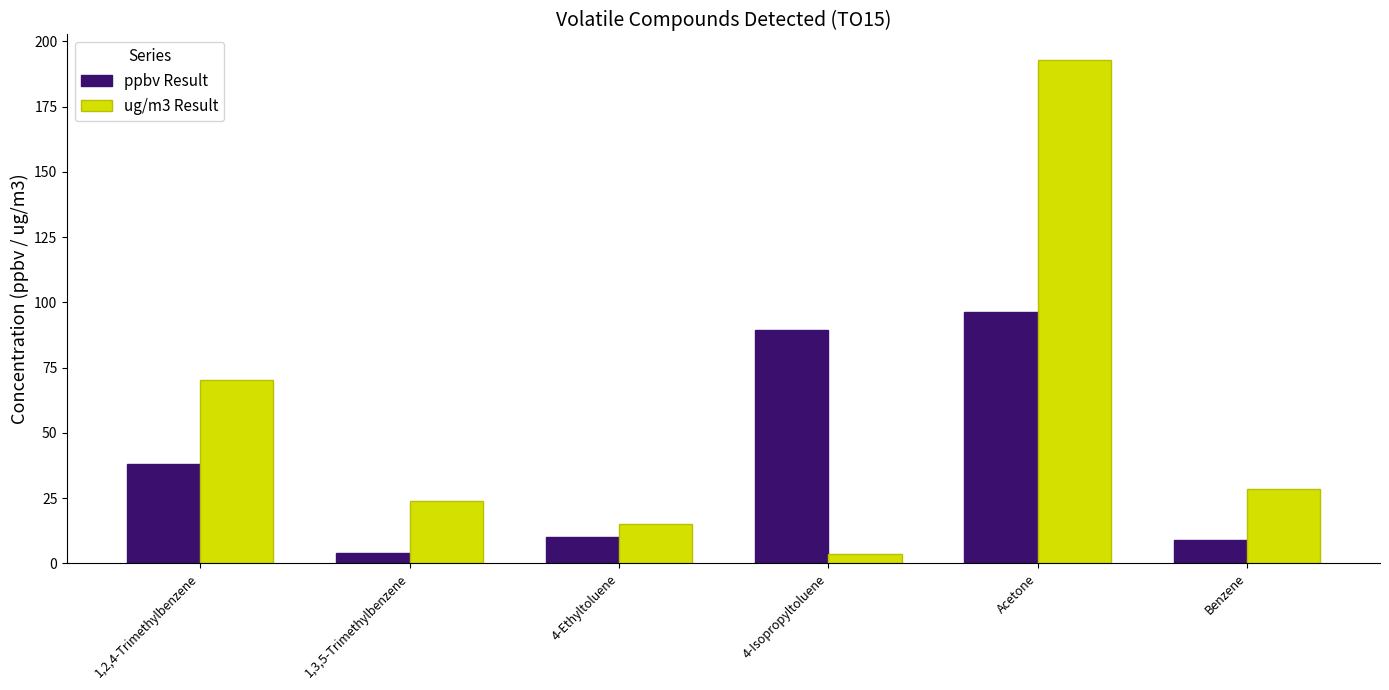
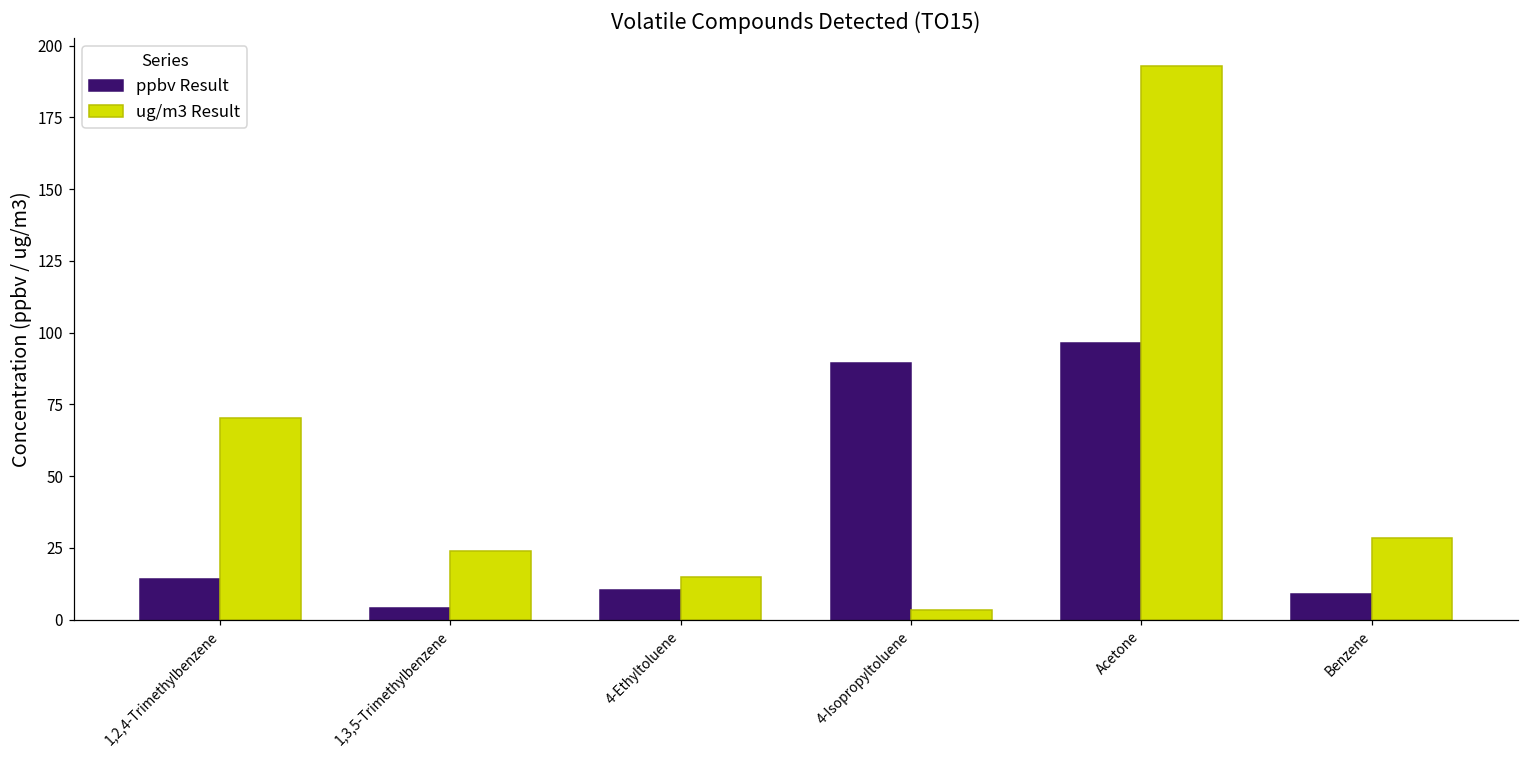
ppbv Result, 1,2,4-Trimethylbenzene: 38 -> 14
